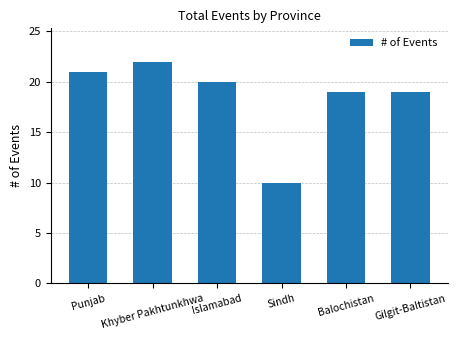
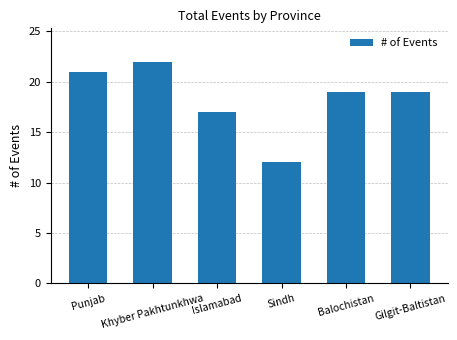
Islamabad: 20 -> 17
Sindh: 10 -> 12
